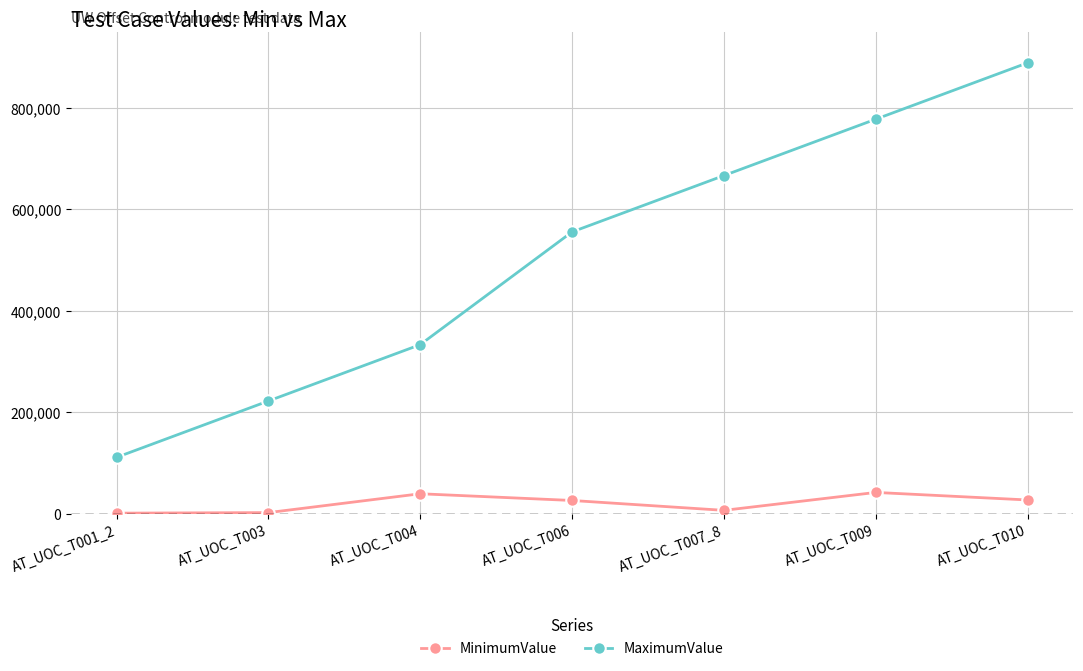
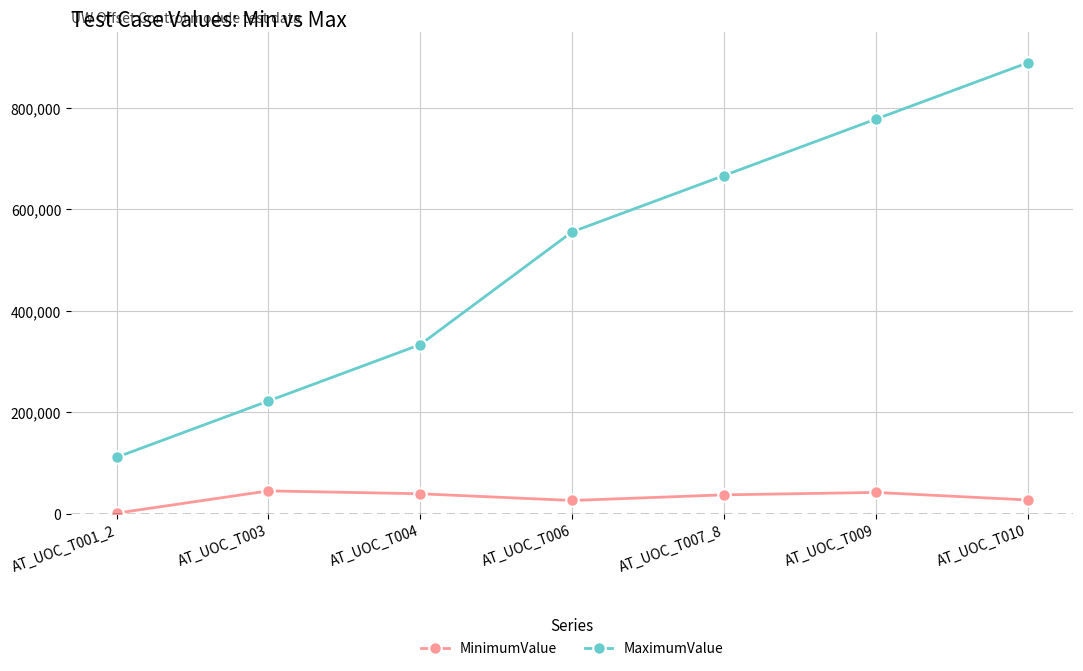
MinimumValue, AT_UOC_T003: 0 -> 50,000
MinimumValue, AT_UOC_T007_8: 10,000 -> 40,000
